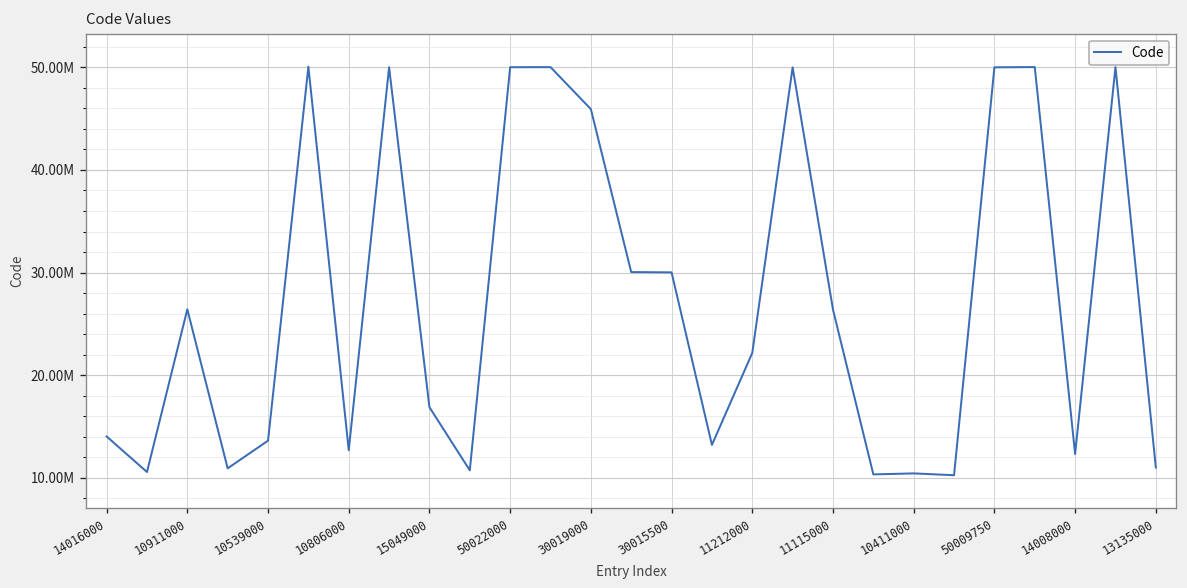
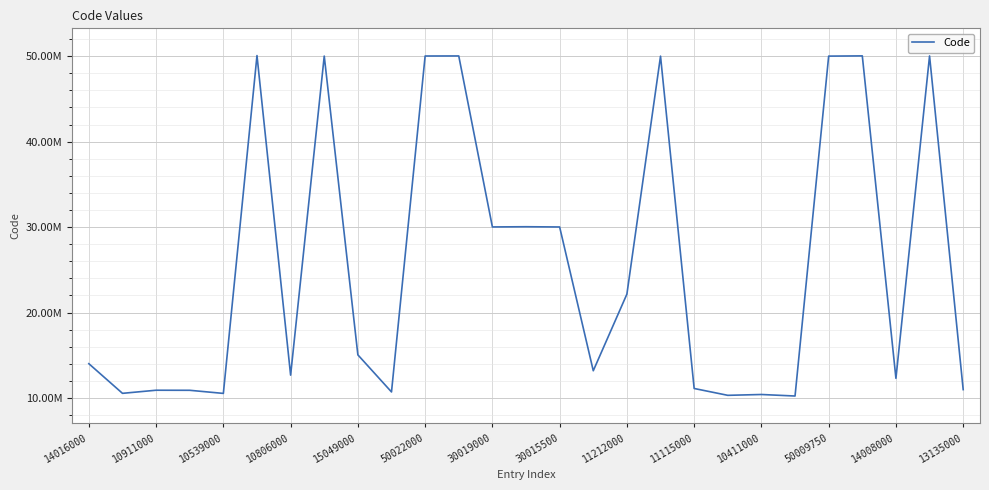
10911000: 26000000 -> 11000000
10539000: 14000000 -> 11000000
15049000: 17000000 -> 15000000
30019000: 46000000 -> 30000000
11115000: 26000000 -> 11000000
